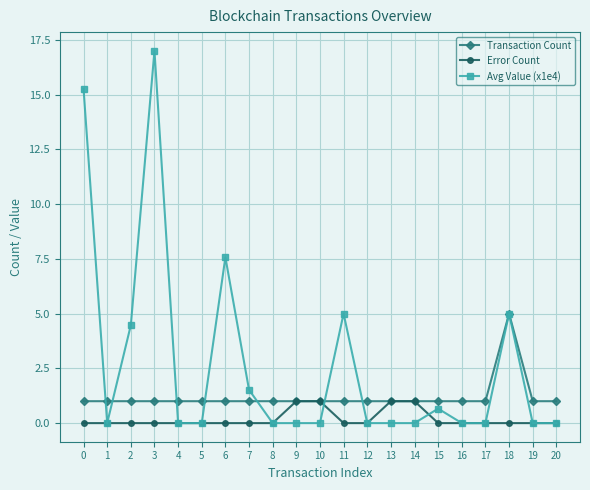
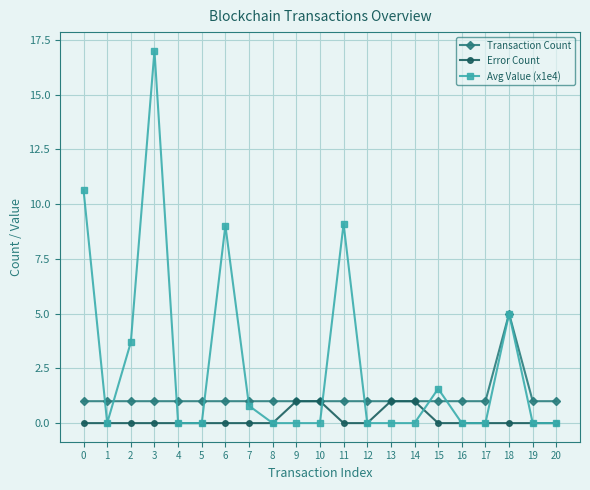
Avg Value (x1e4), 0: 15.3 -> 10.6
Avg Value (x1e4), 2: 4.5 -> 3.7
Avg Value (x1e4), 6: 7.6 -> 9.0
Avg Value (x1e4), 7: 1.5 -> 0.8
Avg Value (x1e4), 11: 5.0 -> 9.1
Avg Value (x1e4), 15: 0.7 -> 1.6
